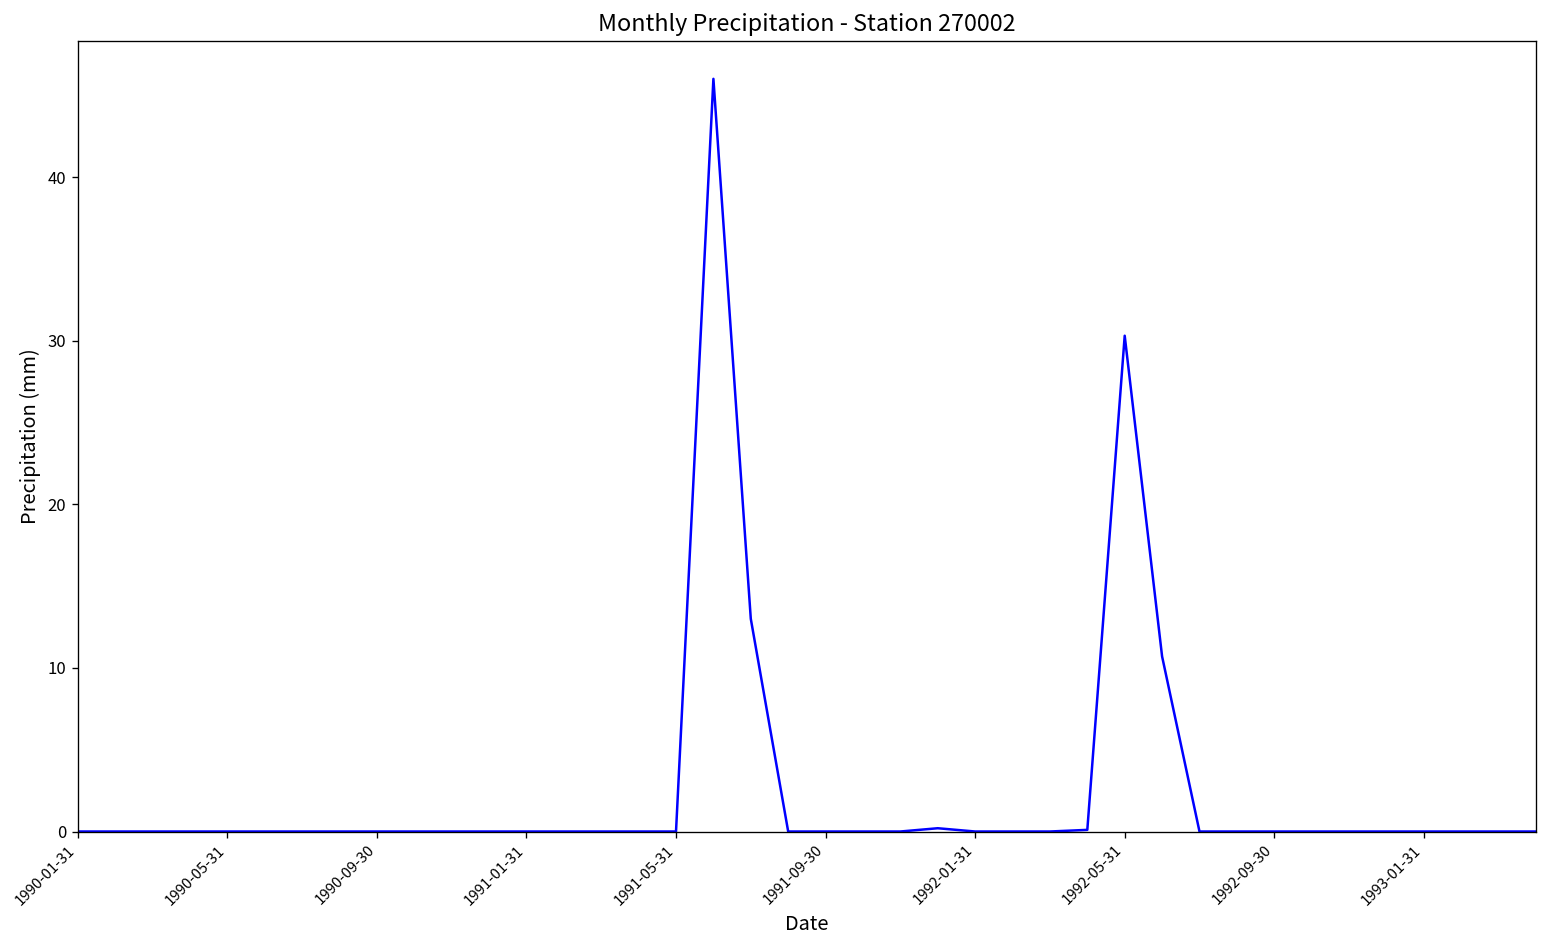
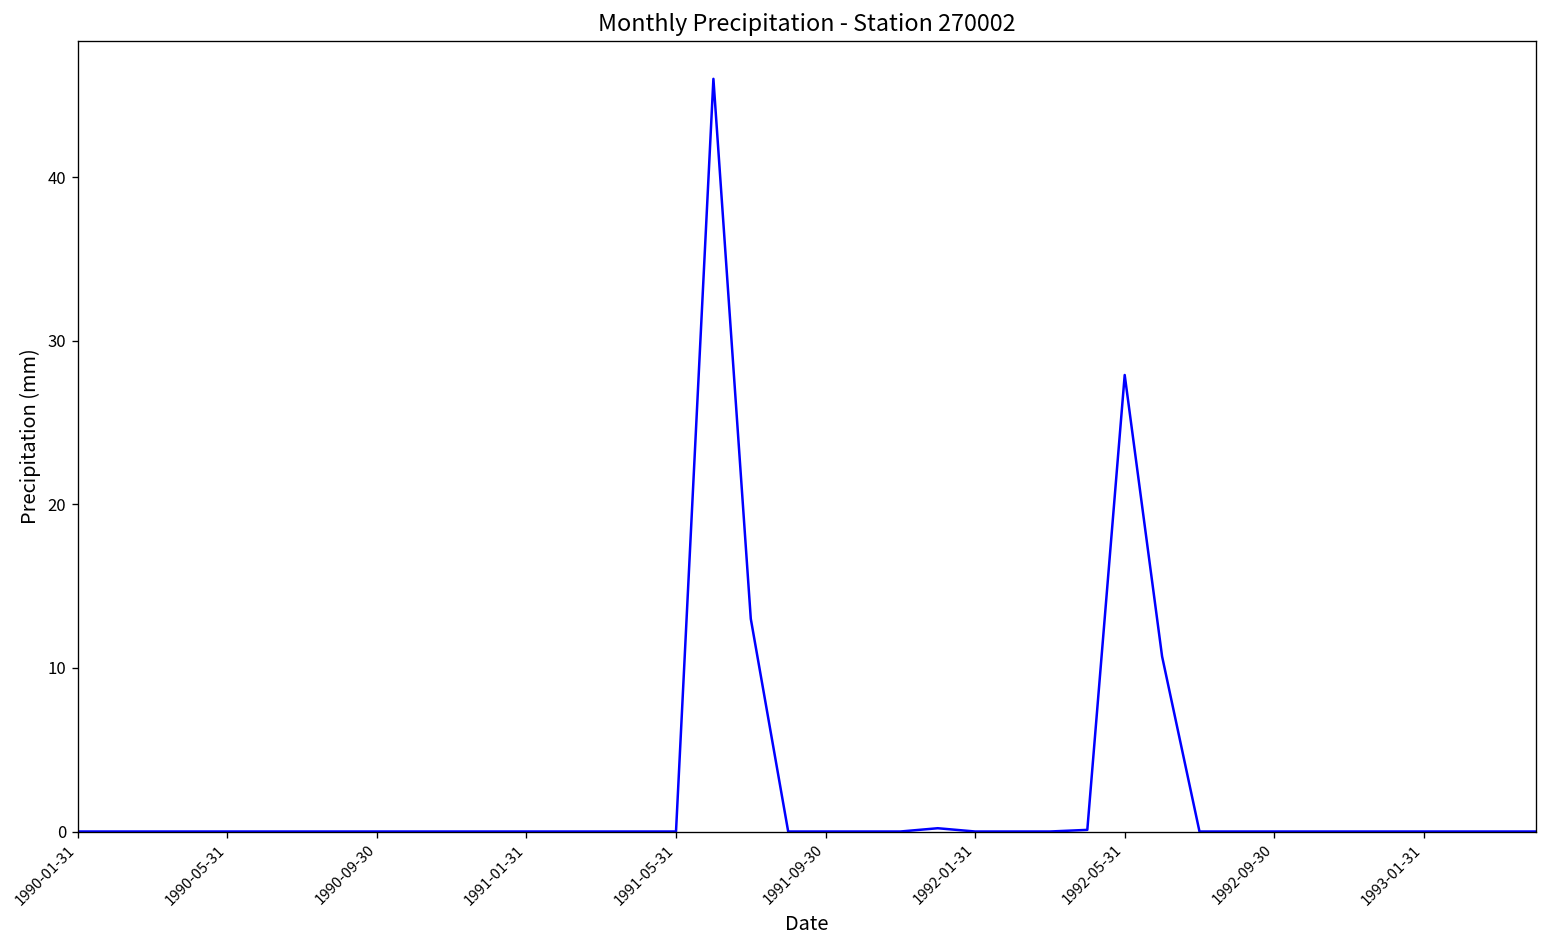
1992-05-31: 30.3 -> 27.9
